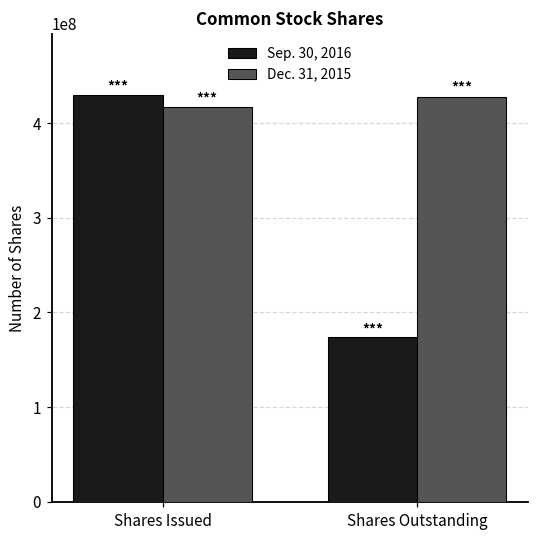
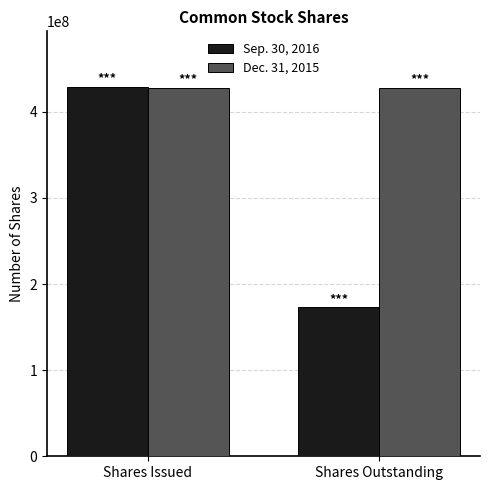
Dec. 31, 2015, Shares Issued: 420000000 -> 430000000
